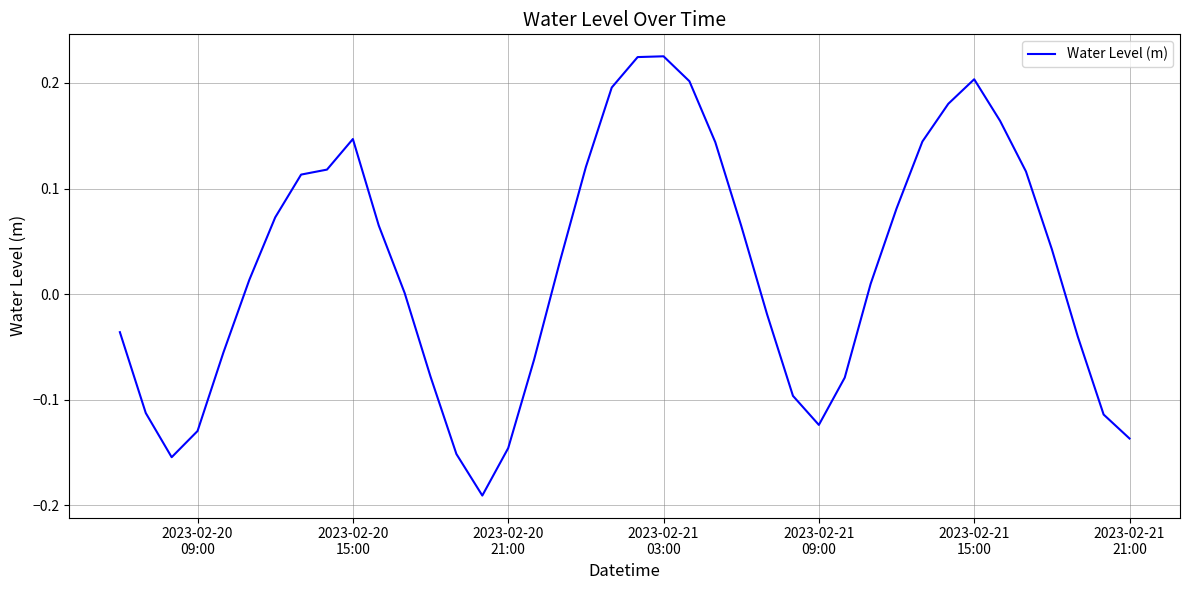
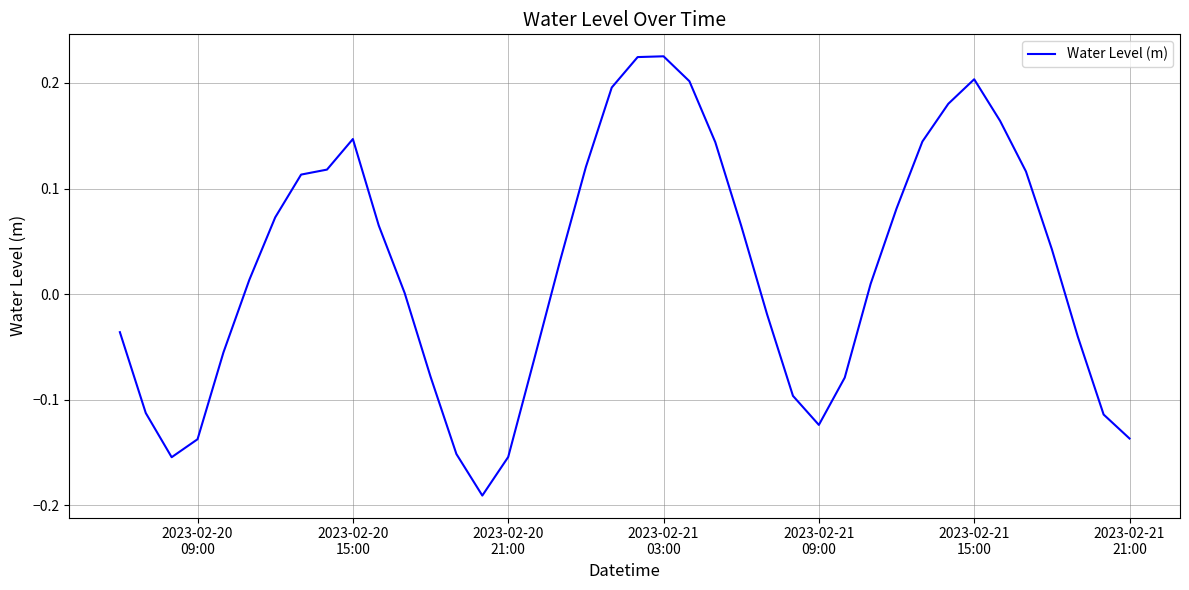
2023-02-20 09:00: -0.130 -> -0.137
2023-02-20 21:00: -0.146 -> -0.154
